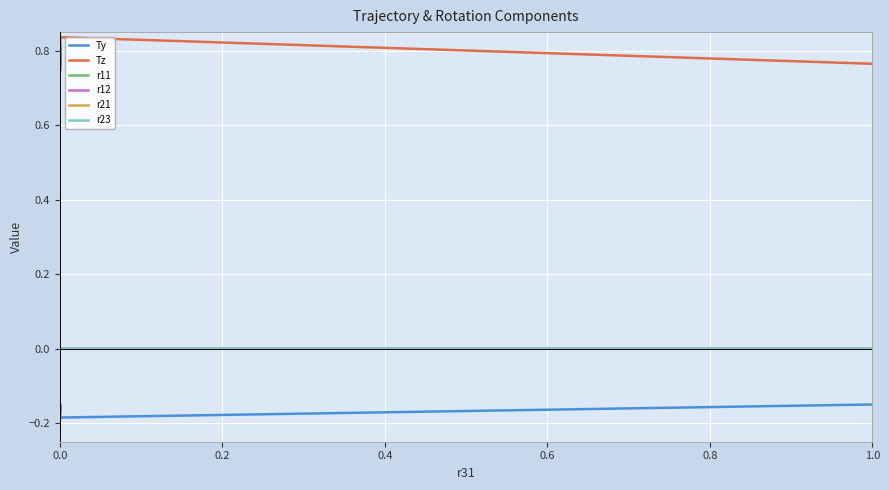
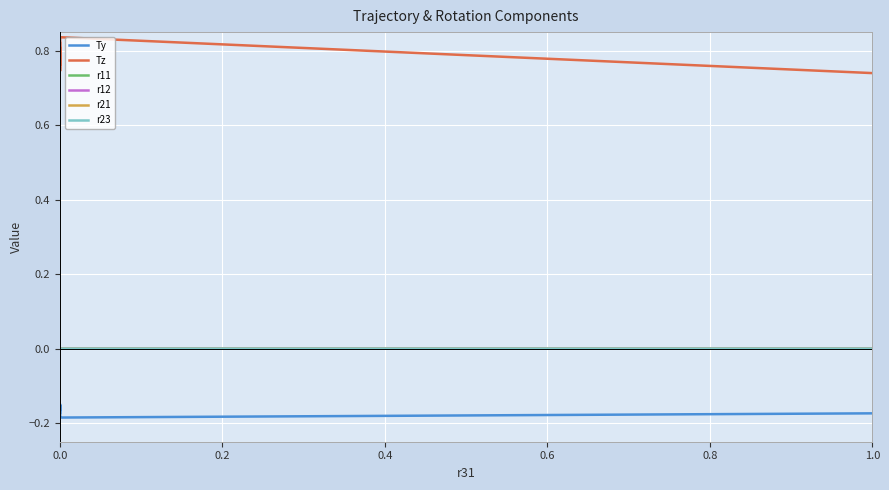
Ty, 1.0: -0.15 -> -0.17
Tz, 1.0: 0.76 -> 0.74
